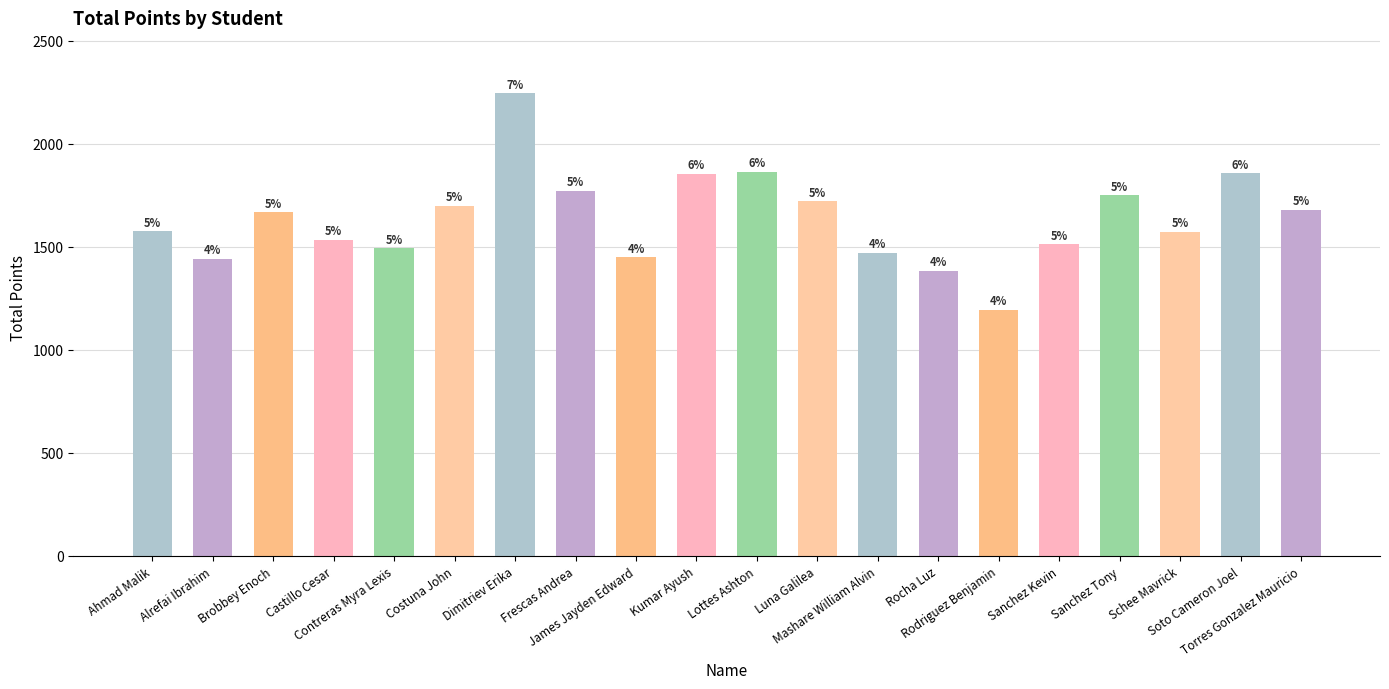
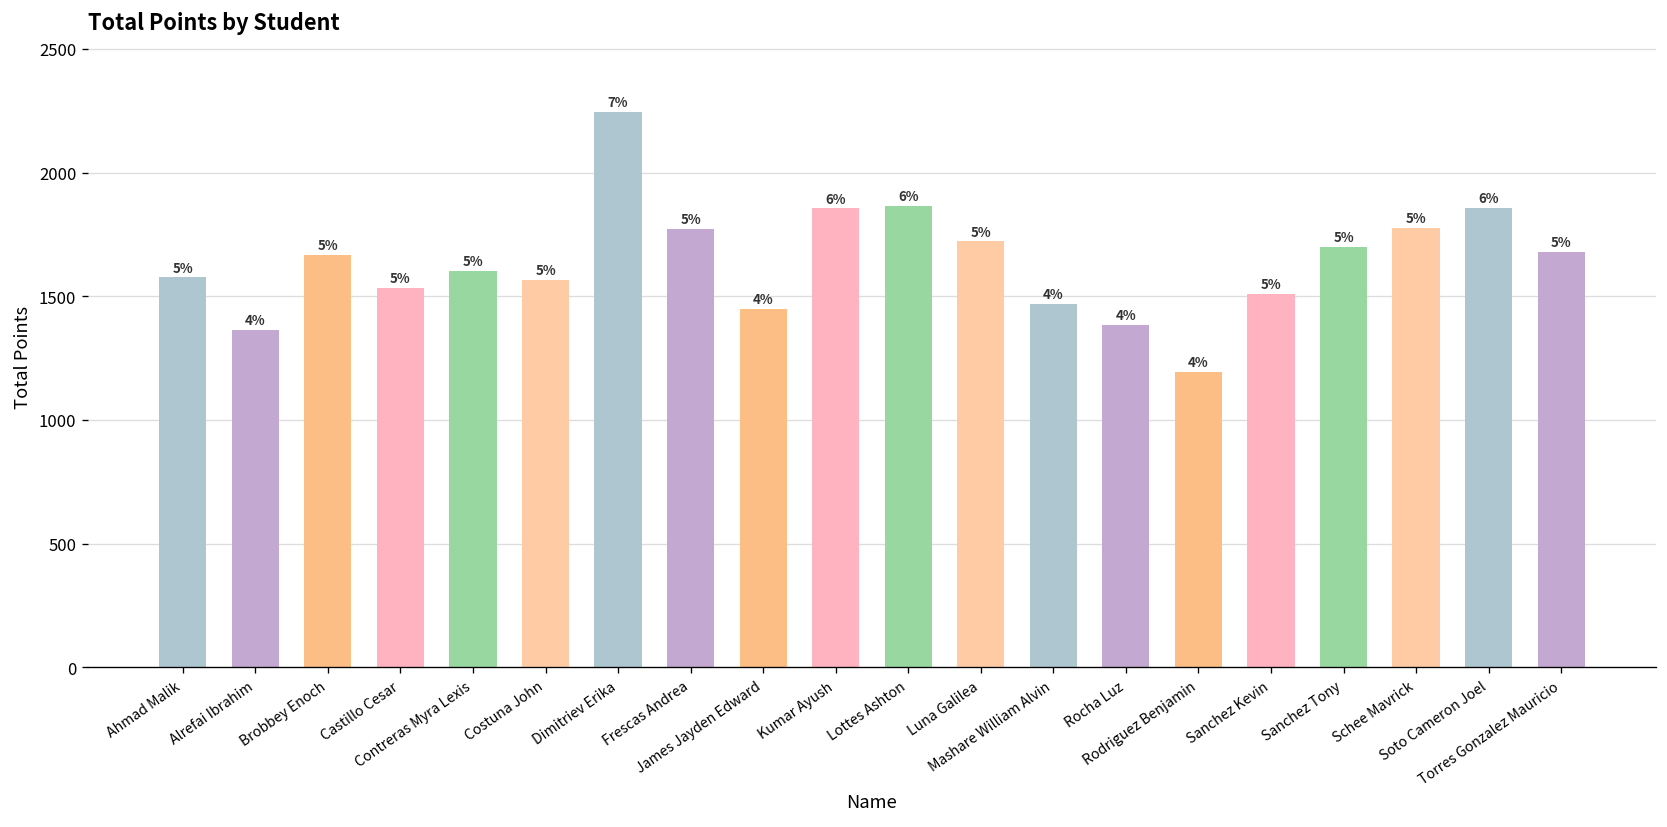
Alrefai Ibrahim: 1440 -> 1360
Contreras Myra Lexis: 1490 -> 1600
Costuna John: 1700 -> 1570
Sanchez Tony: 1750 -> 1700
Schee Mavrick: 1570 -> 1780
